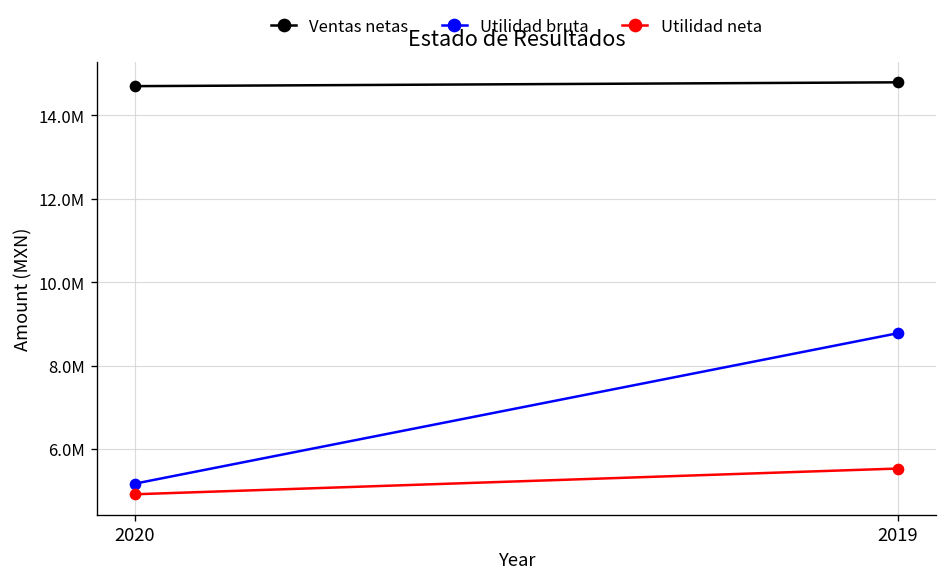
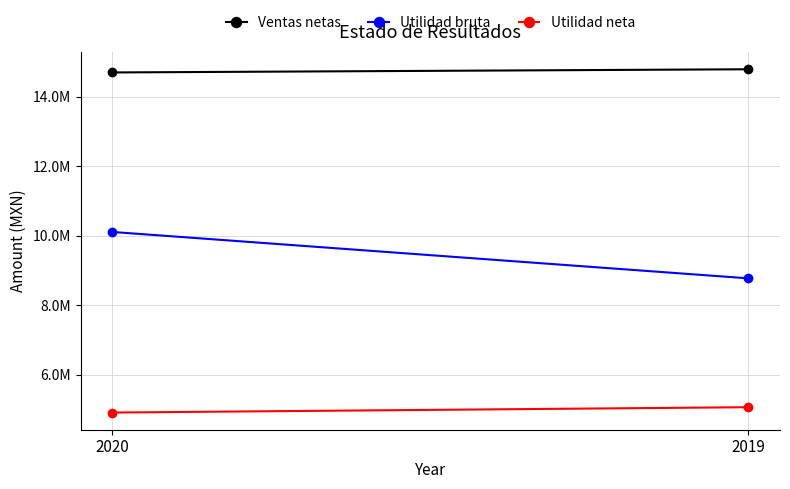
Utilidad bruta, 2020: 5200000 -> 10100000
Utilidad neta, 2019: 5500000 -> 5100000
